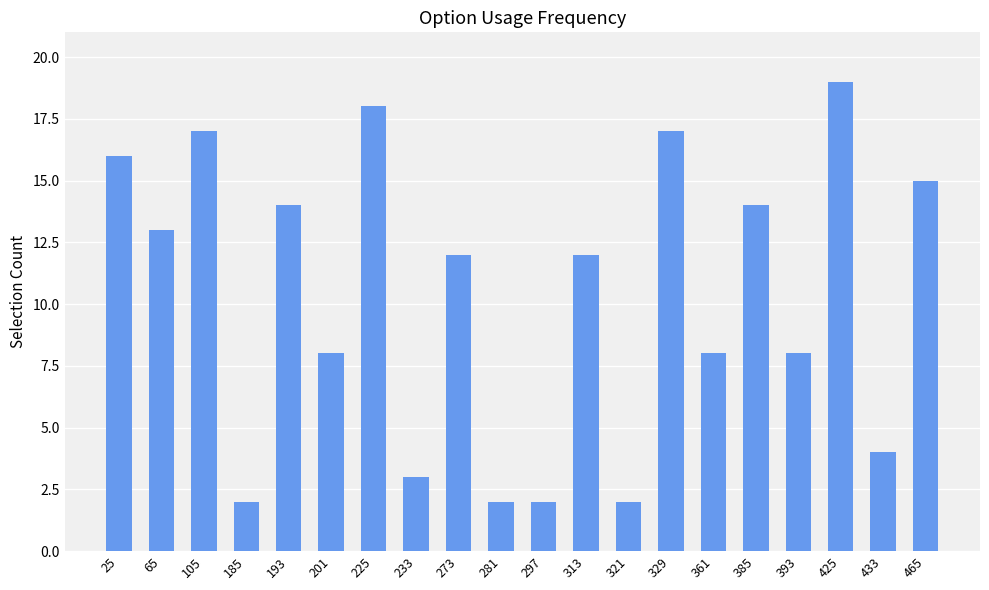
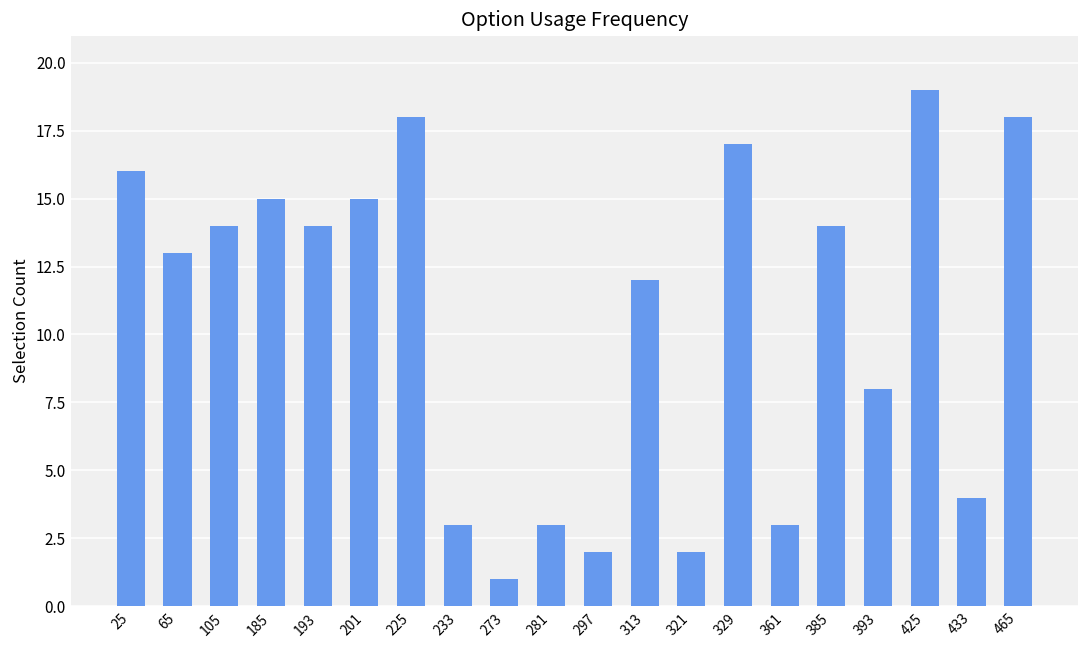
105: 17 -> 14
185: 2 -> 15
201: 8 -> 15
273: 12 -> 1
281: 2 -> 3
361: 8 -> 3
465: 15 -> 18
